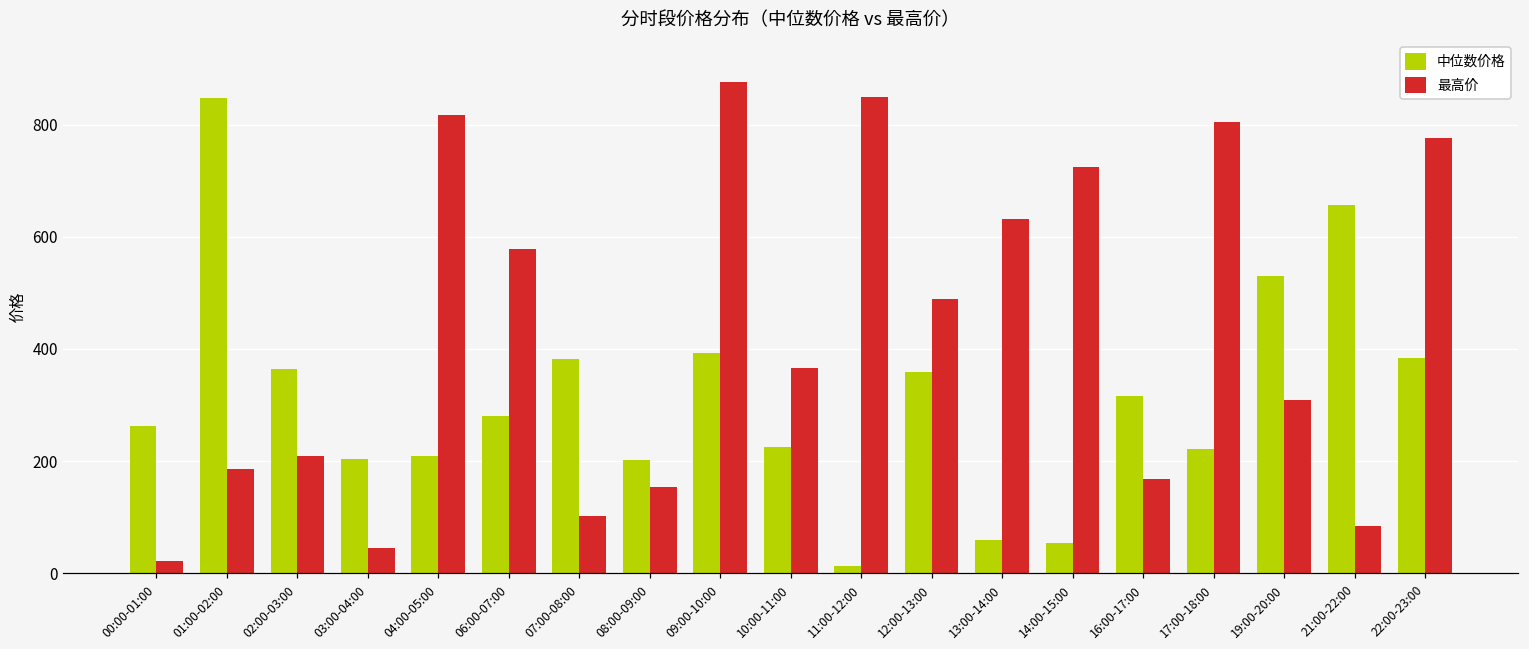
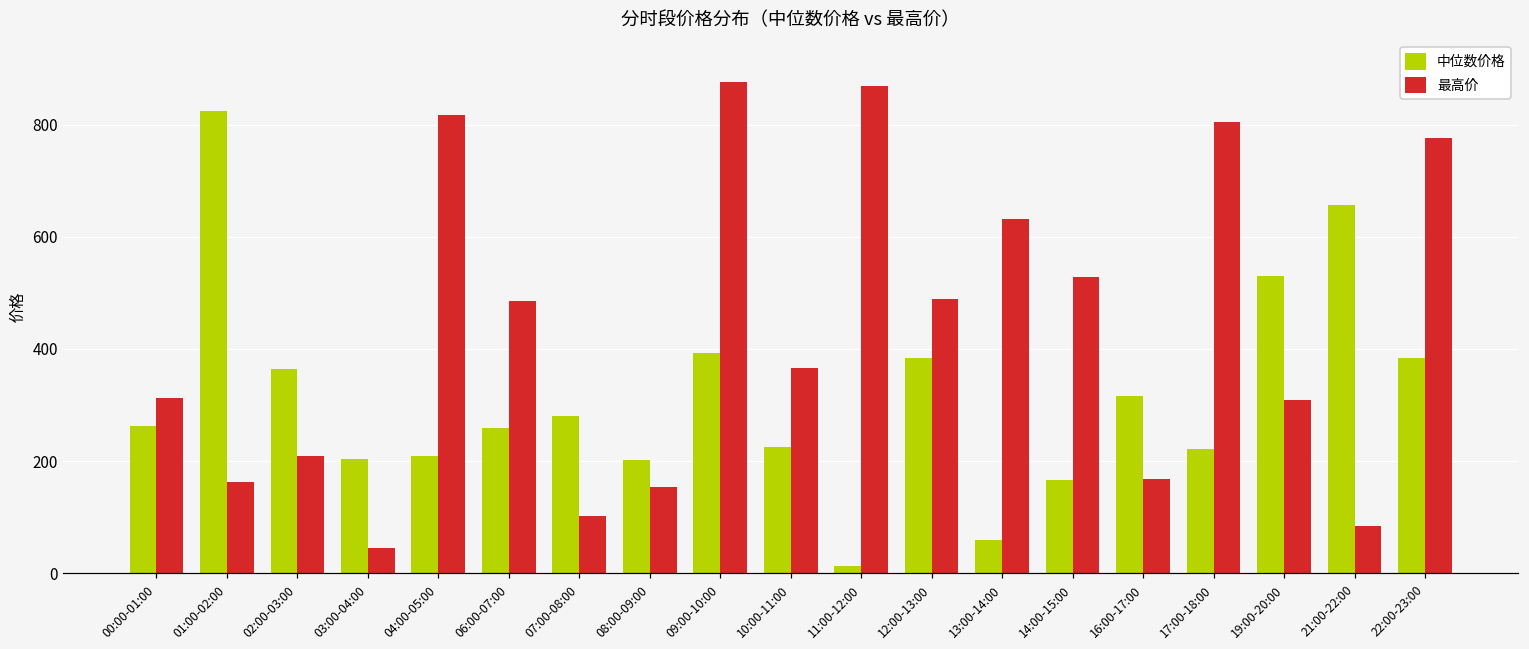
最高价, 00:00-01:00: 20 -> 310
中位数价格, 01:00-02:00: 850 -> 830
最高价, 01:00-02:00: 190 -> 160
中位数价格, 06:00-07:00: 280 -> 260
最高价, 06:00-07:00: 580 -> 490
中位数价格, 07:00-08:00: 380 -> 280
最高价, 11:00-12:00: 850 -> 870
中位数价格, 12:00-13:00: 360 -> 380
中位数价格, 14:00-15:00: 50 -> 170
最高价, 14:00-15:00: 720 -> 530
